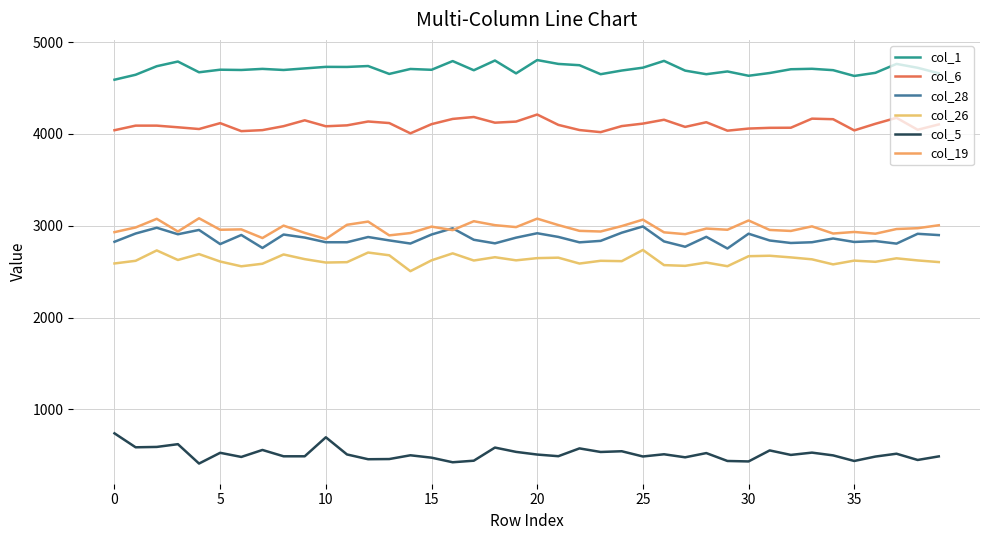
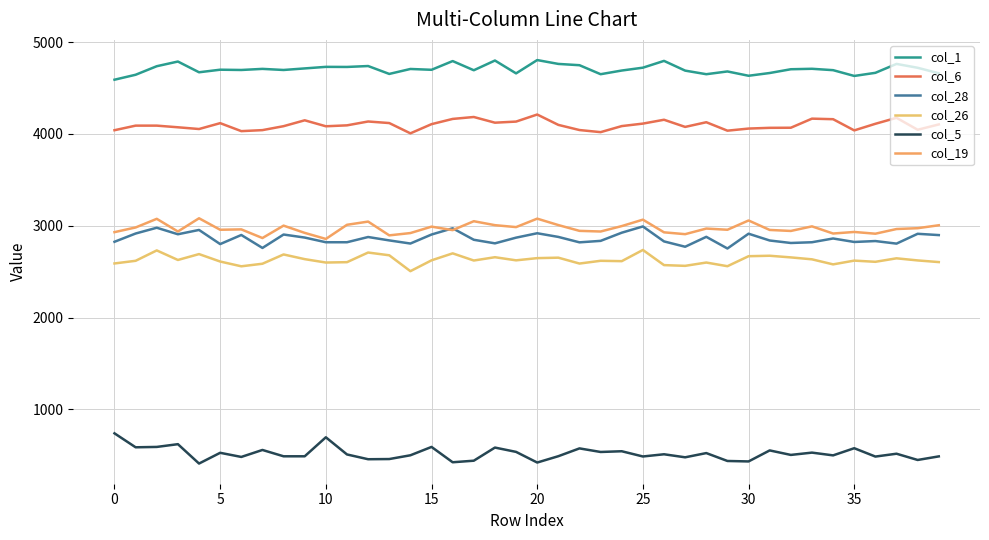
col_5, 15: 500 -> 600
col_5, 20: 500 -> 400
col_5, 35: 400 -> 600
